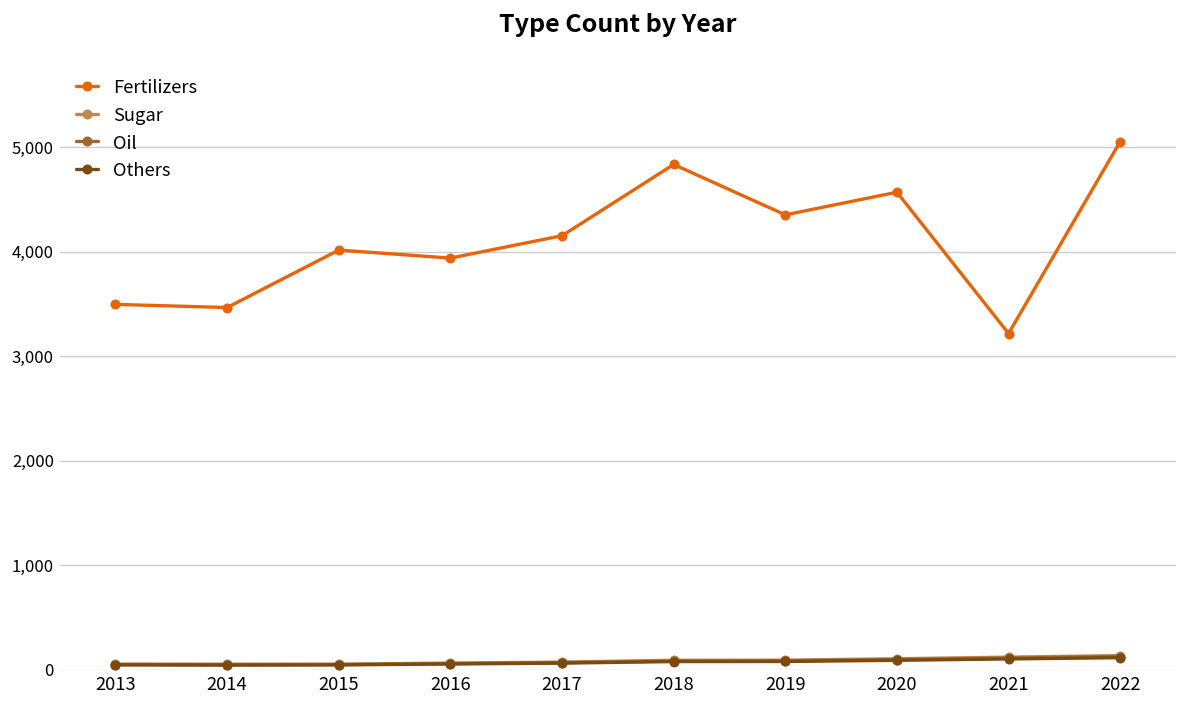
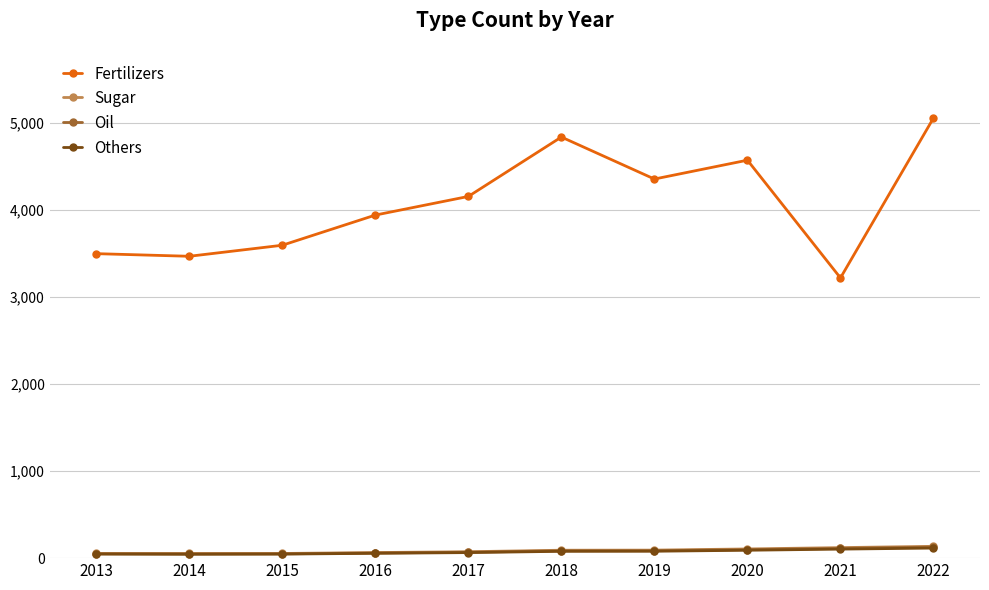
Fertilizers, 2015: 4,000 -> 3,600
